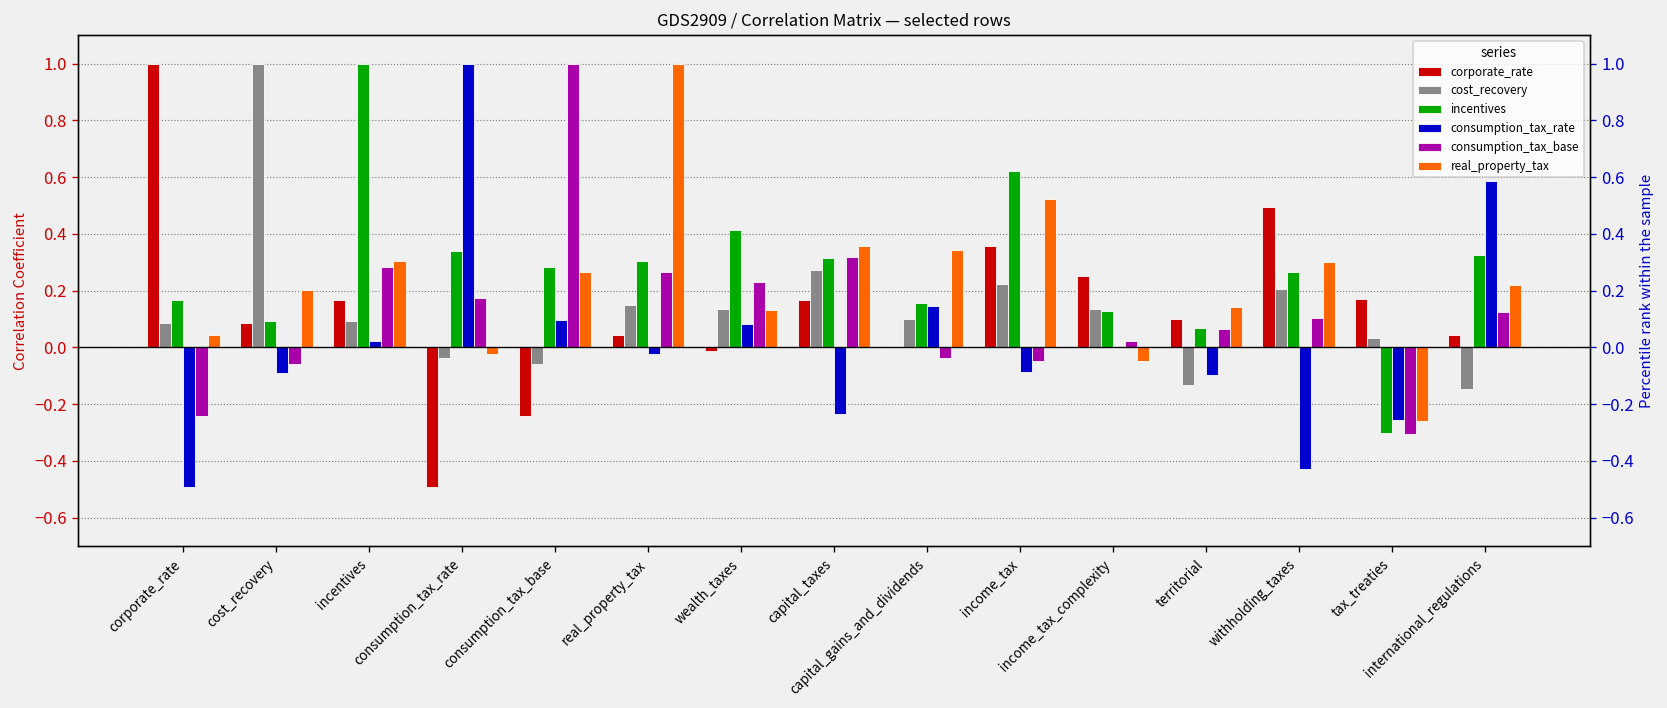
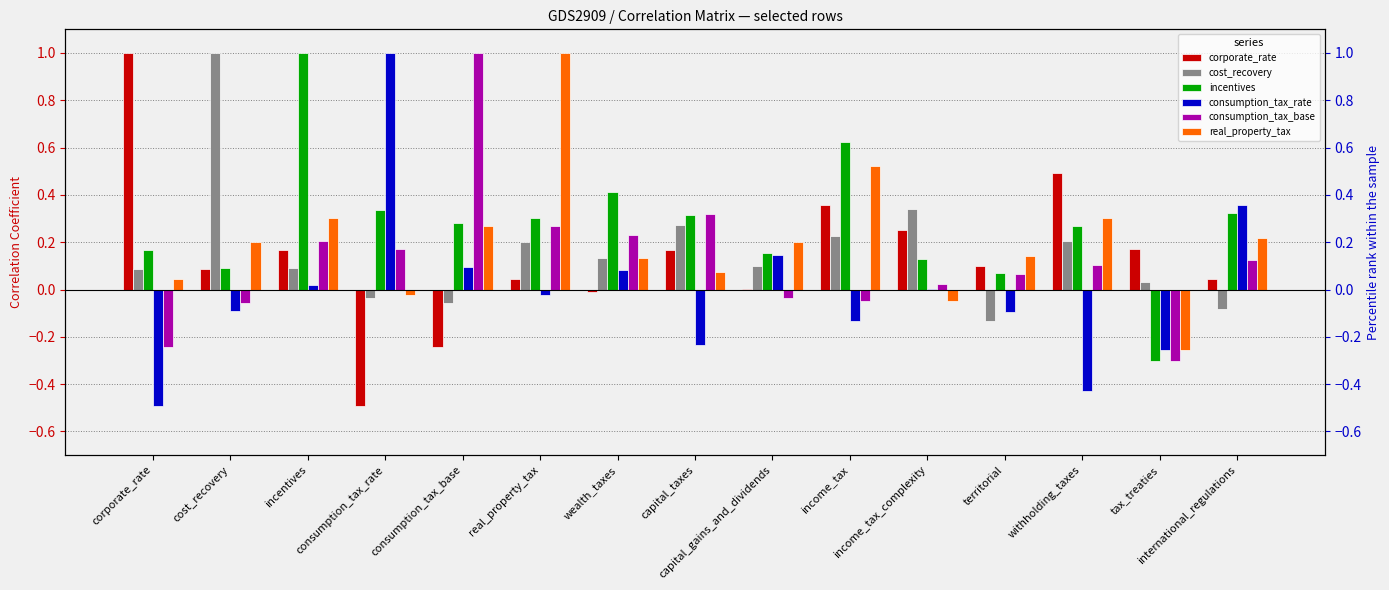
consumption_tax_base, incentives: 0.28 -> 0.20
cost_recovery, real_property_tax: 0.15 -> 0.20
real_property_tax, capital_taxes: 0.36 -> 0.08
real_property_tax, capital_gains_and_dividends: 0.34 -> 0.20
consumption_tax_rate, income_tax: -0.09 -> -0.13
cost_recovery, income_tax_complexity: 0.14 -> 0.34
cost_recovery, international_regulations: -0.14 -> -0.08
consumption_tax_rate, international_regulations: 0.59 -> 0.36
